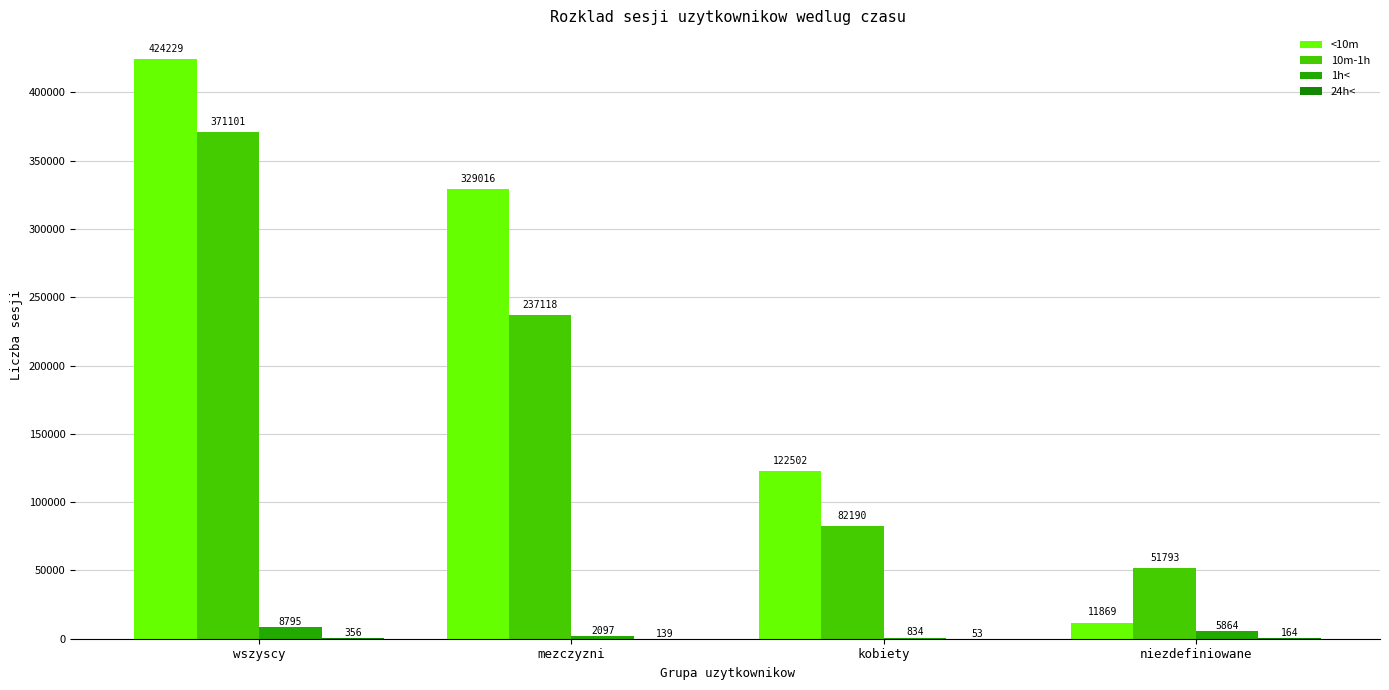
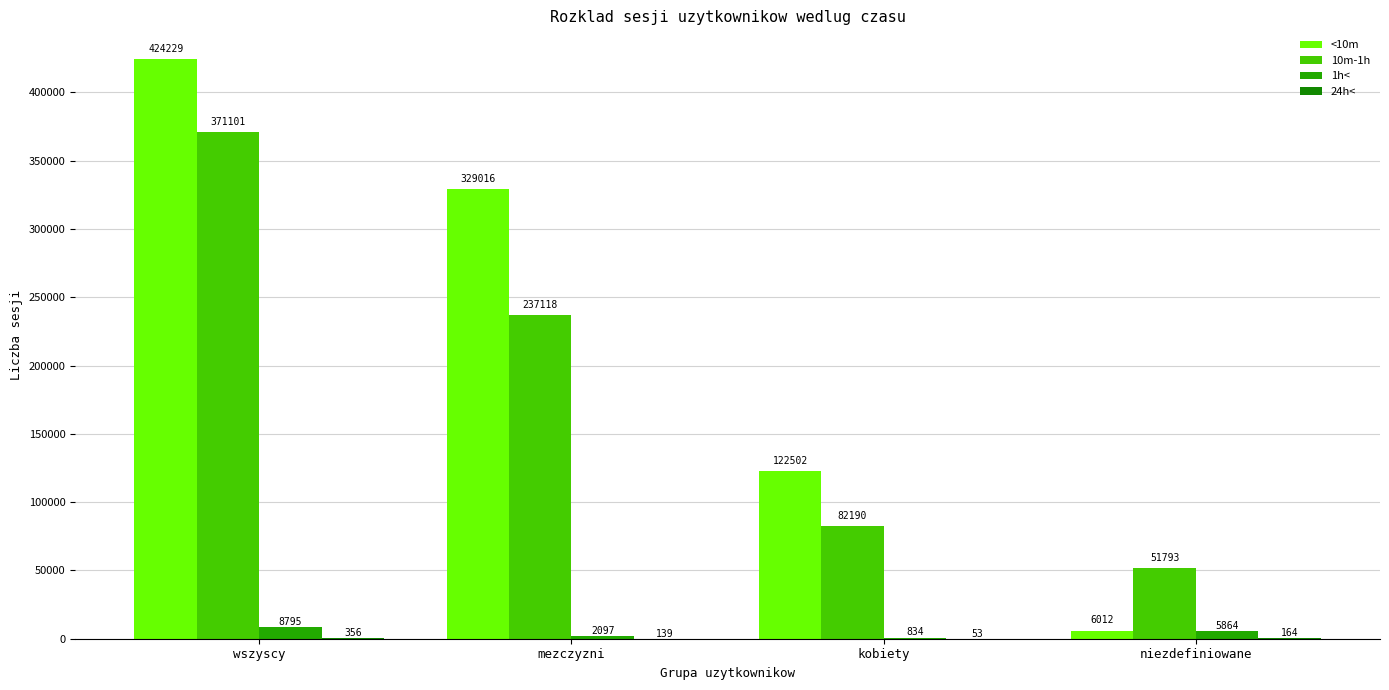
<10m, niezdefiniowane: 11869 -> 6012
